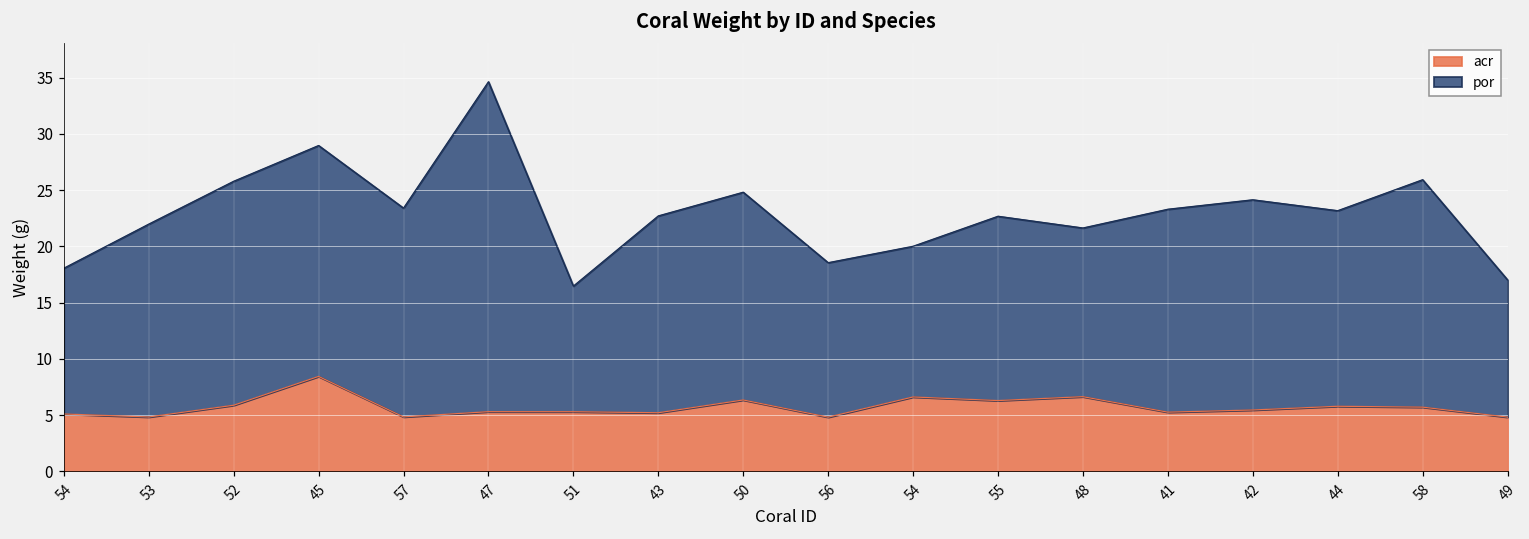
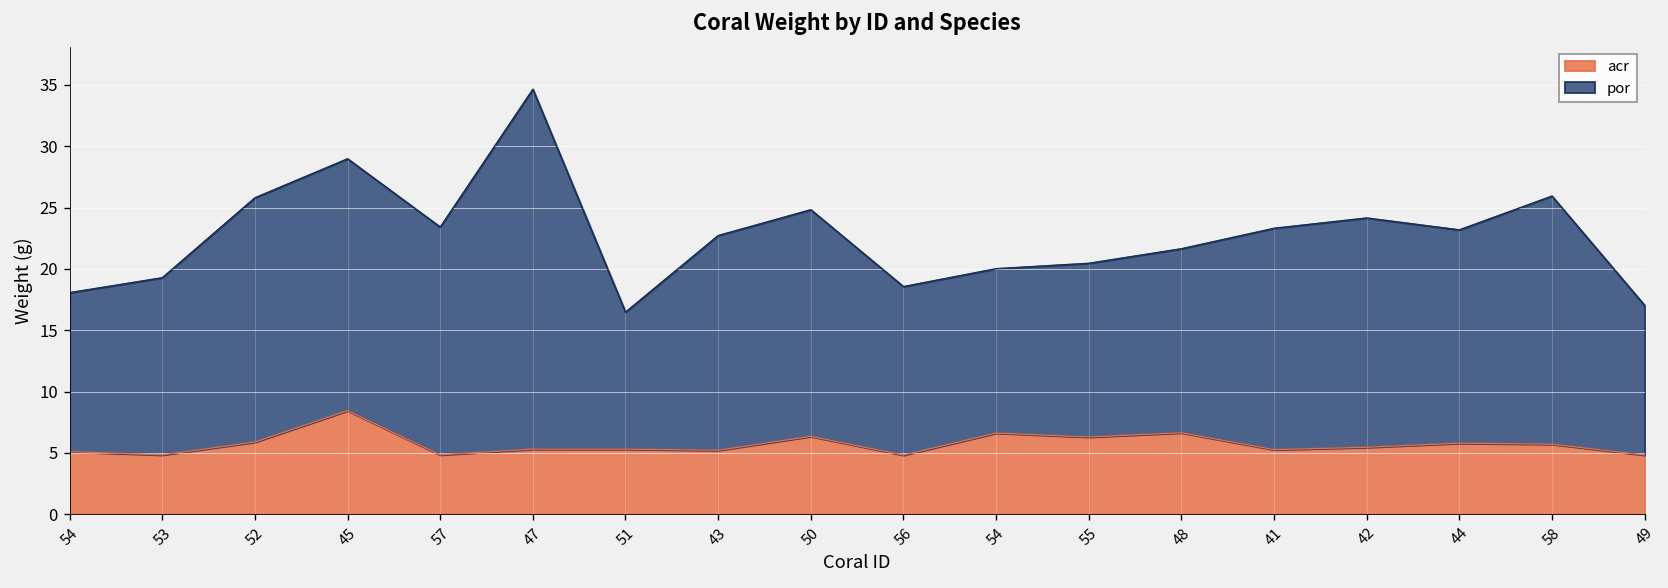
por, 53: 17.1 -> 14.4
por, 55: 16.4 -> 14.2
